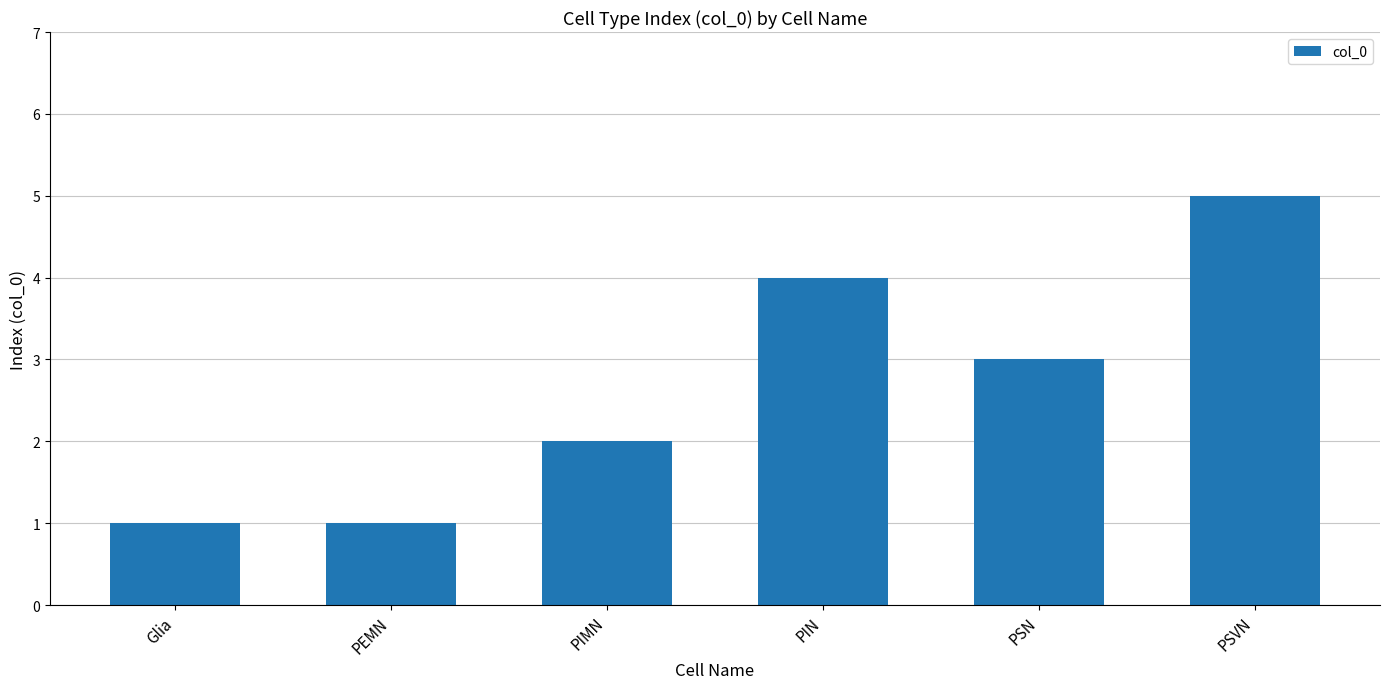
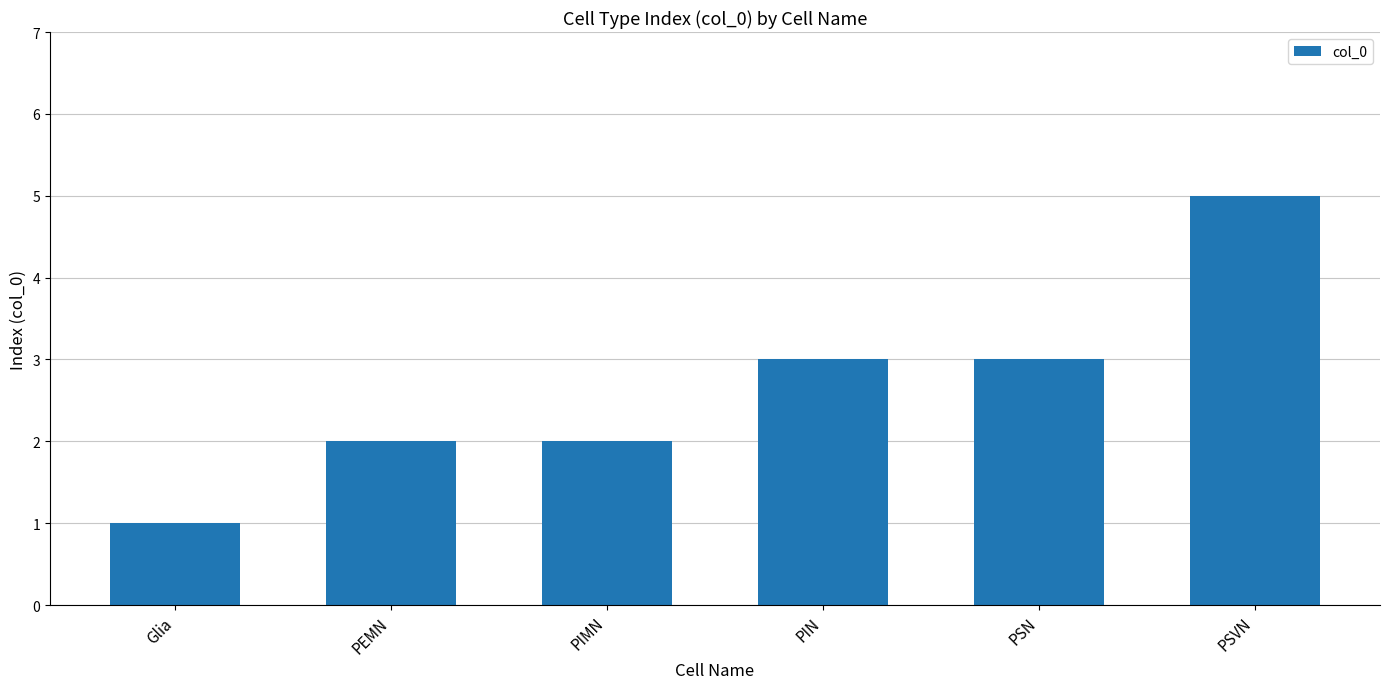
PEMN: 1 -> 2
PIN: 4 -> 3
